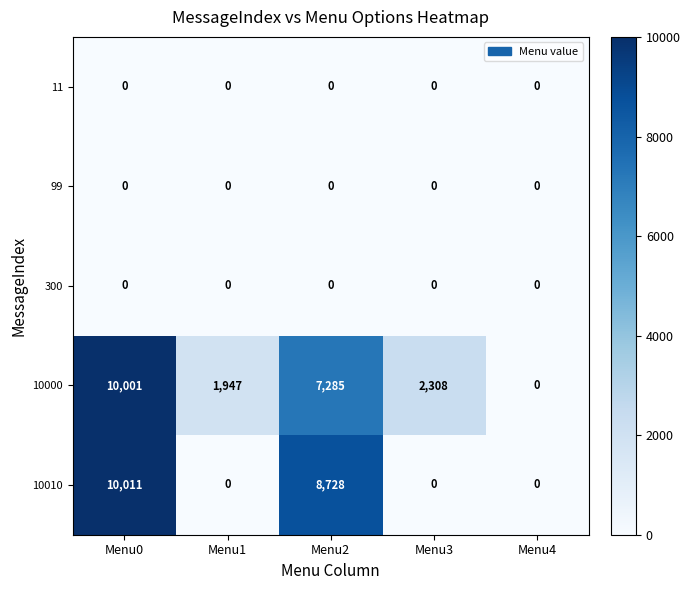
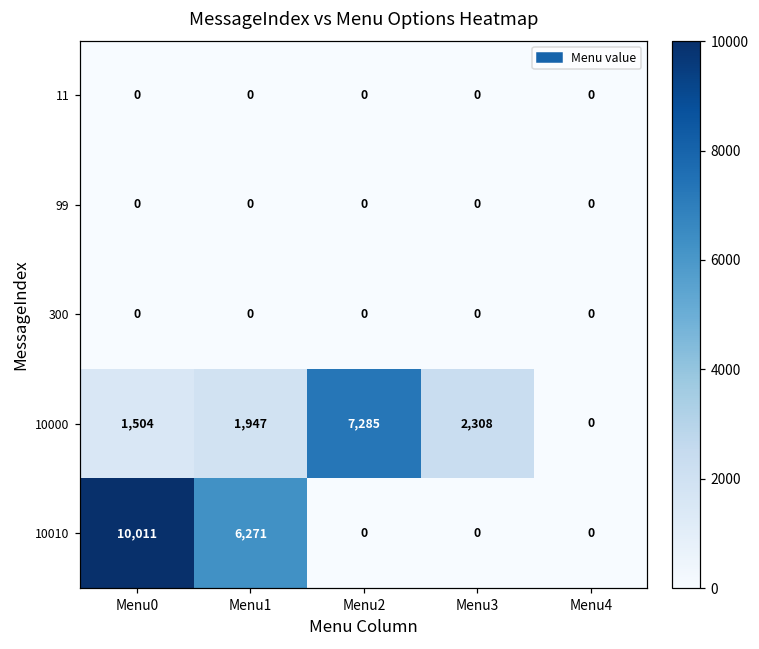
10000, Menu0: 10,001 -> 1,504
10010, Menu1: 0 -> 6,271
10010, Menu2: 8,728 -> 0
